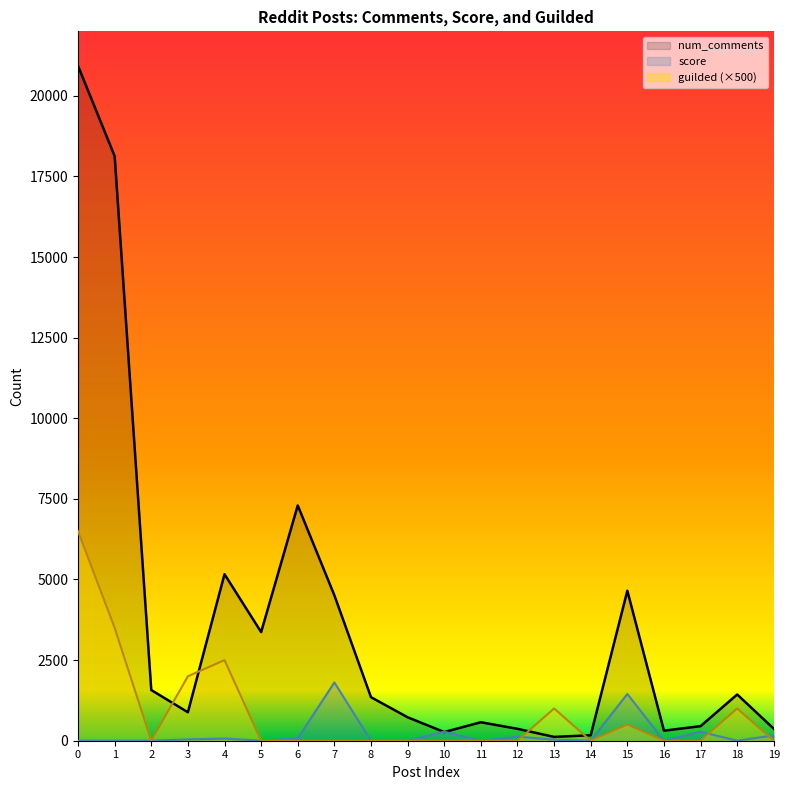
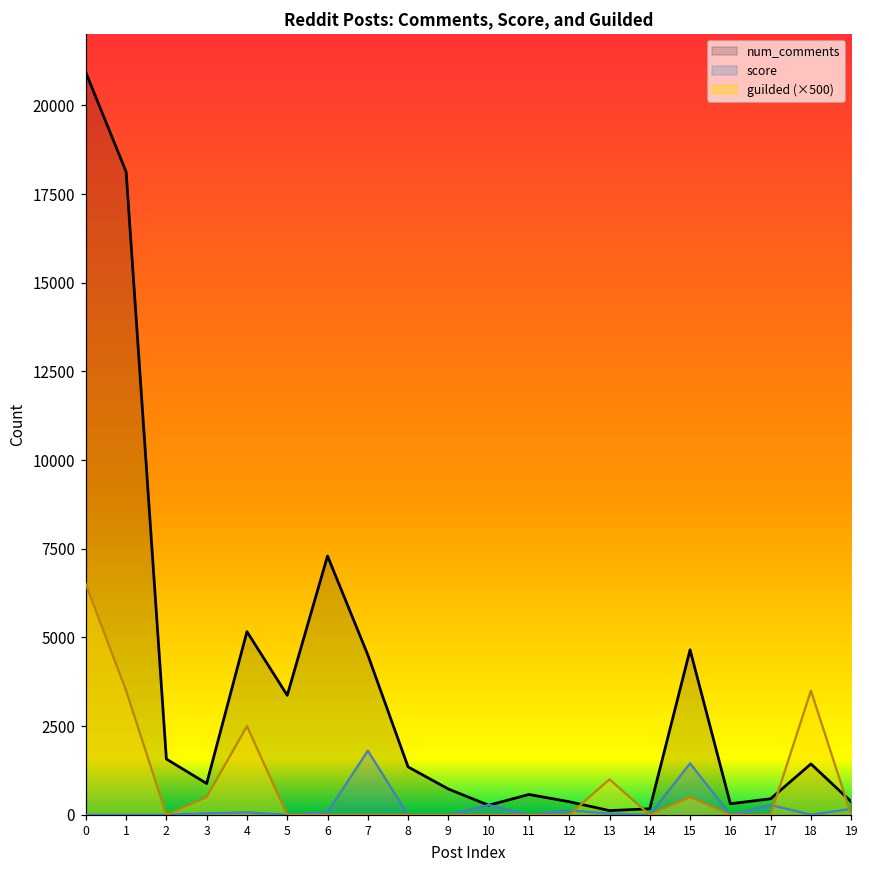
guilded (×500), 3: 2000 -> 500
guilded (×500), 18: 1000 -> 3500
